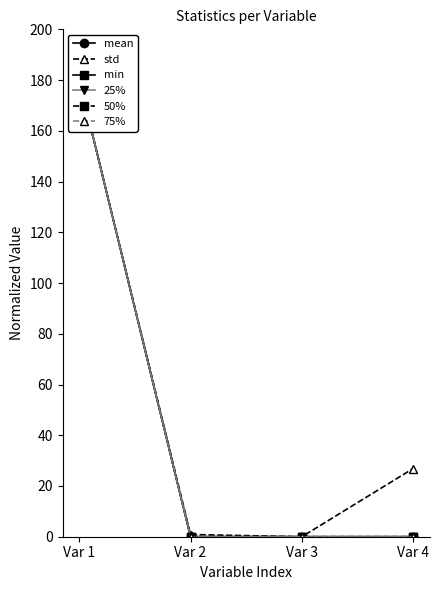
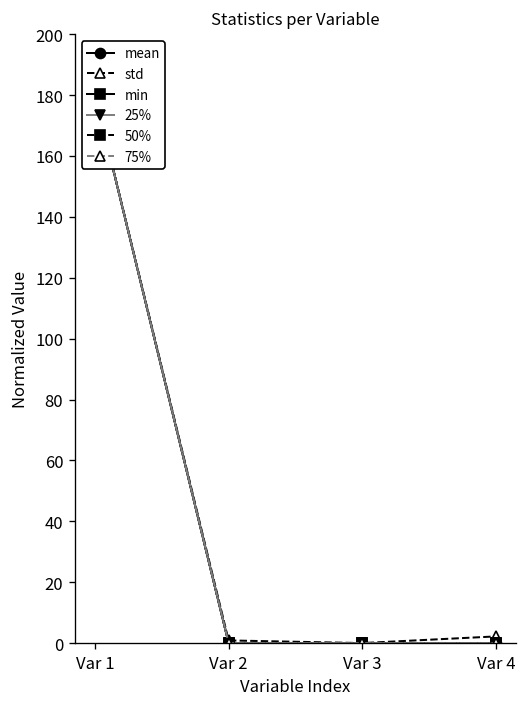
std, Var 4: 27 -> 2
